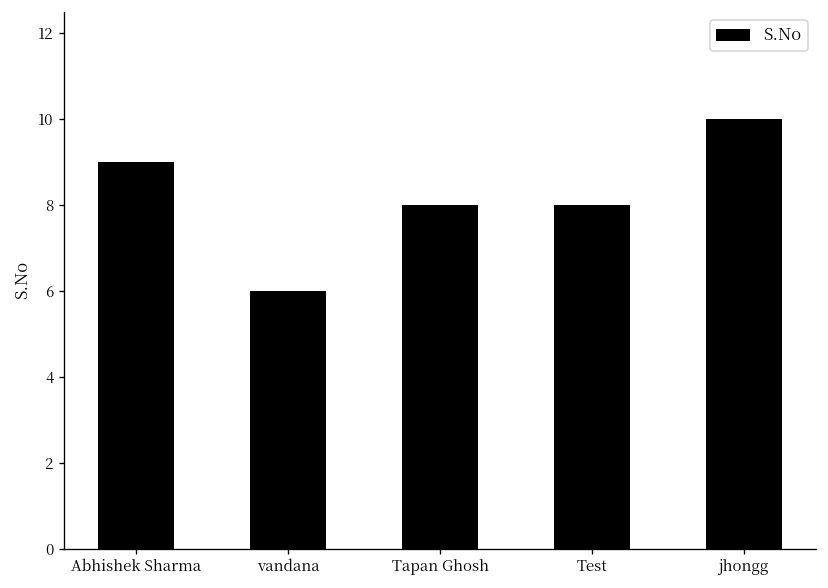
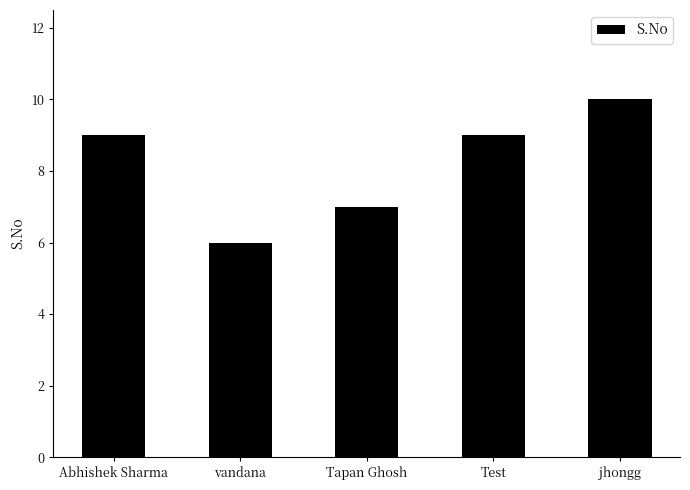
Tapan Ghosh: 8 -> 7
Test: 8 -> 9
